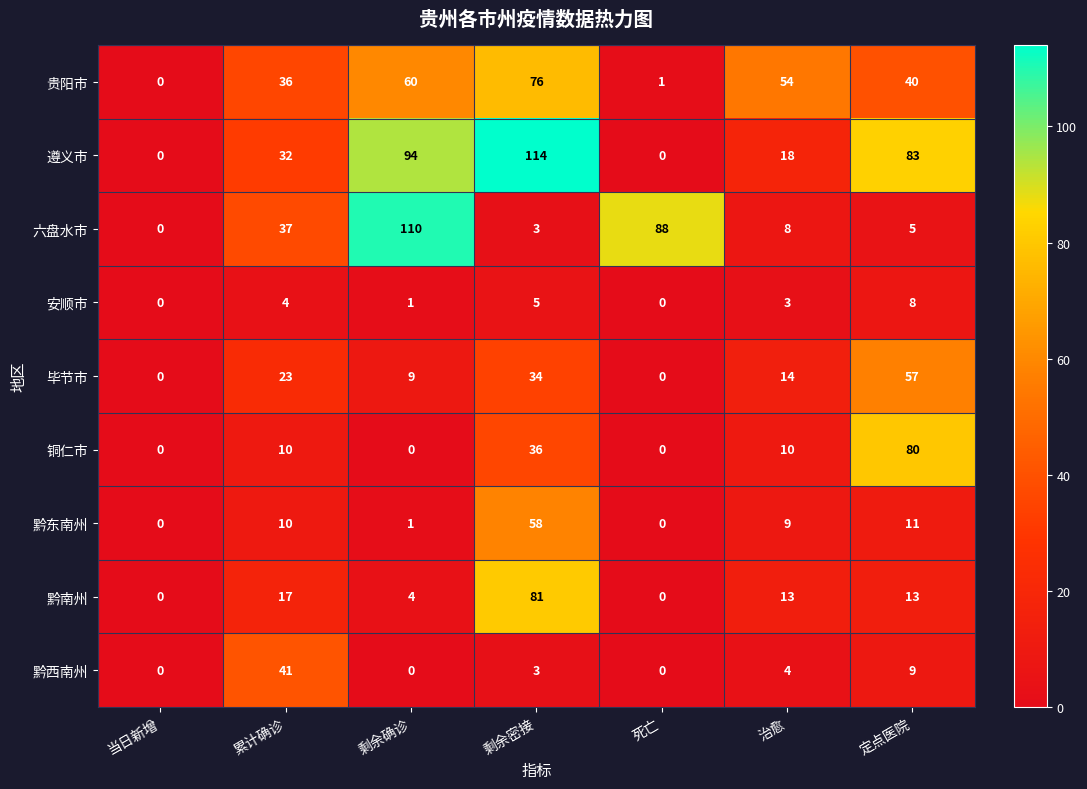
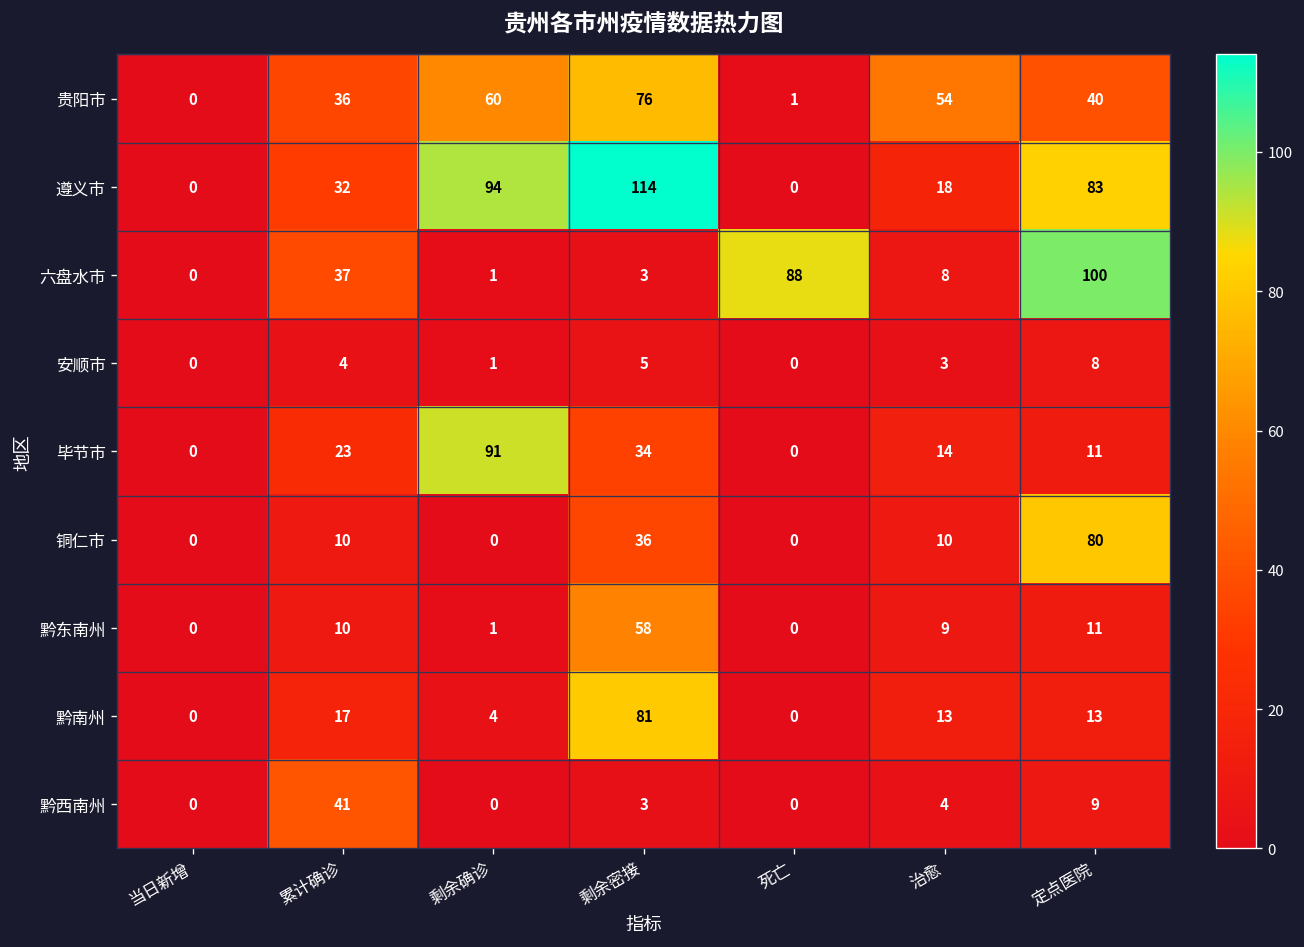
六盘水市, 剩余确诊: 110 -> 1
六盘水市, 定点医院: 5 -> 100
毕节市, 剩余确诊: 9 -> 91
毕节市, 定点医院: 57 -> 11
